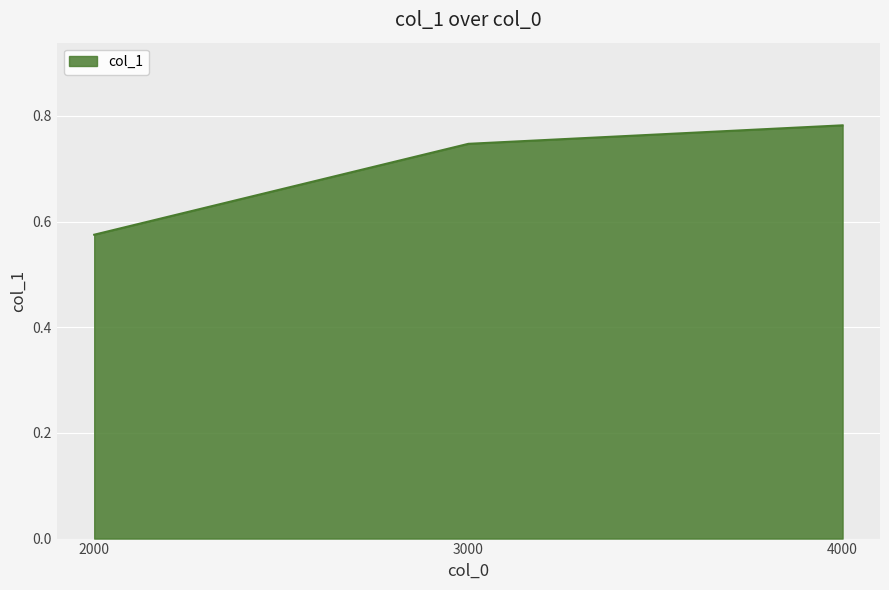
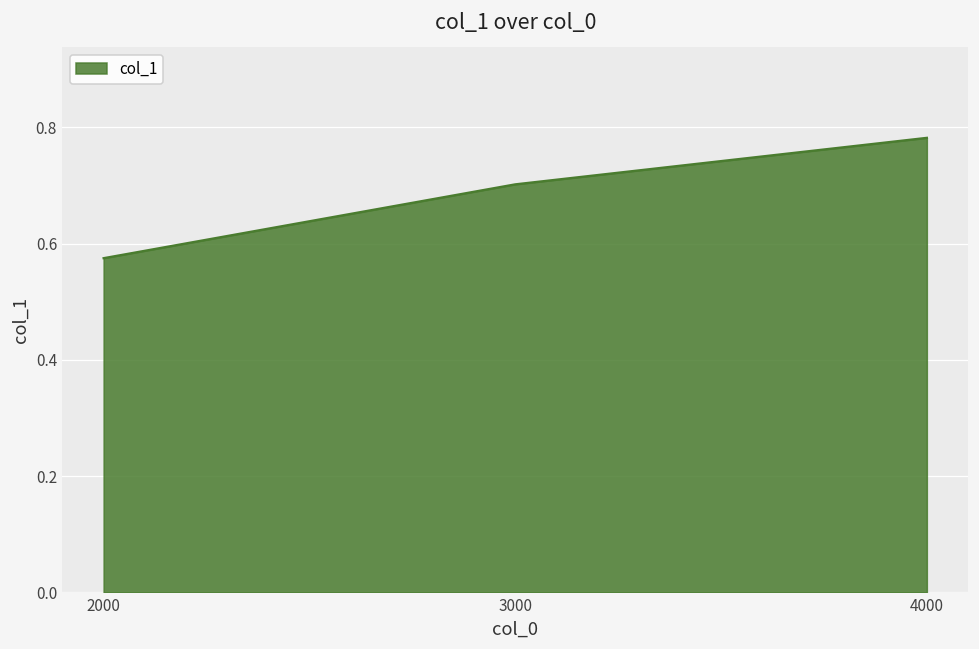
3000: 0.75 -> 0.70
